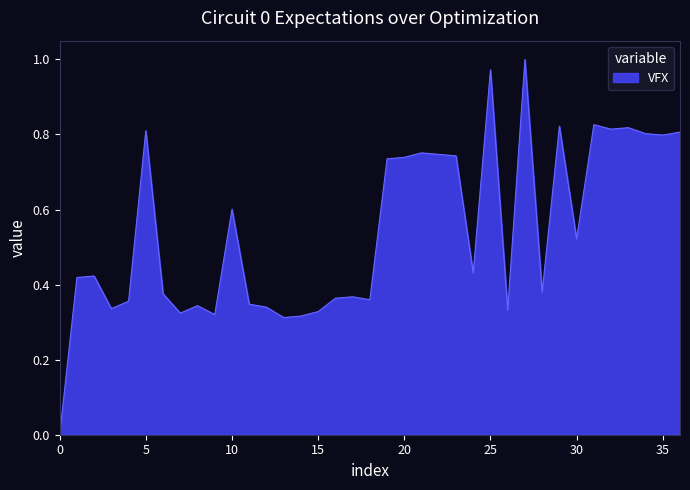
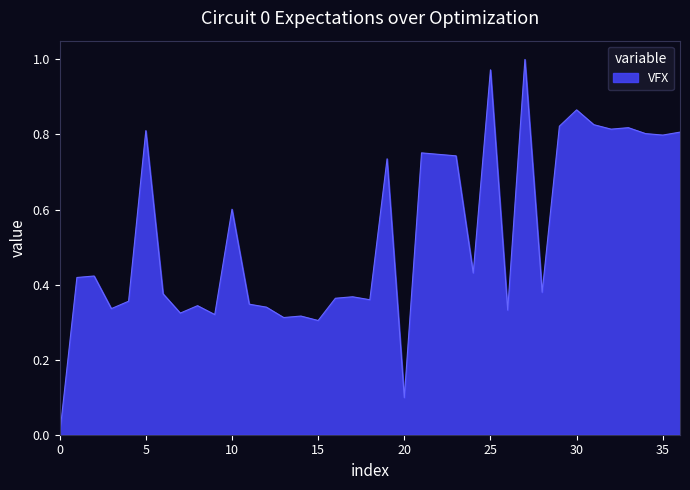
15: 0.33 -> 0.30
20: 0.74 -> 0.10
30: 0.52 -> 0.87
